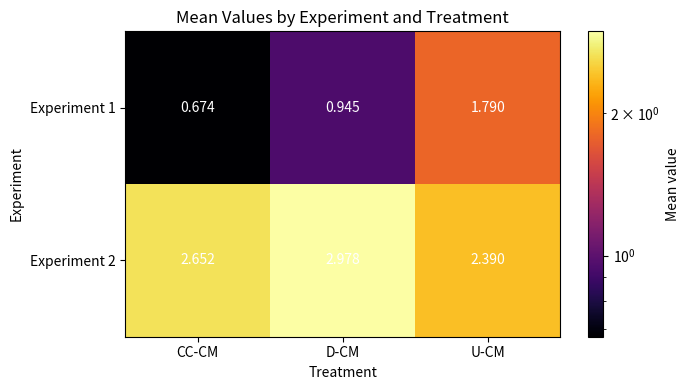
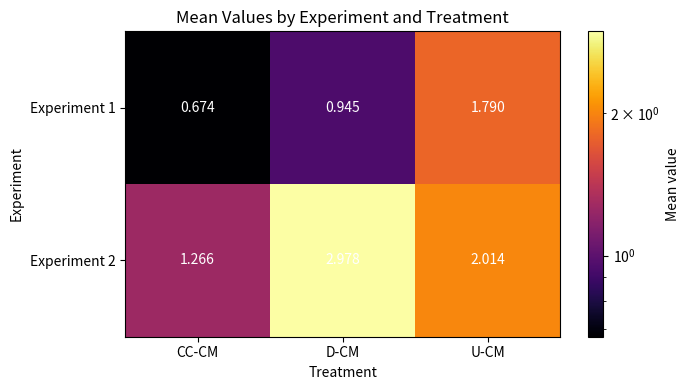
Experiment 2, CC-CM: 2.652 -> 1.266
Experiment 2, U-CM: 2.390 -> 2.014
